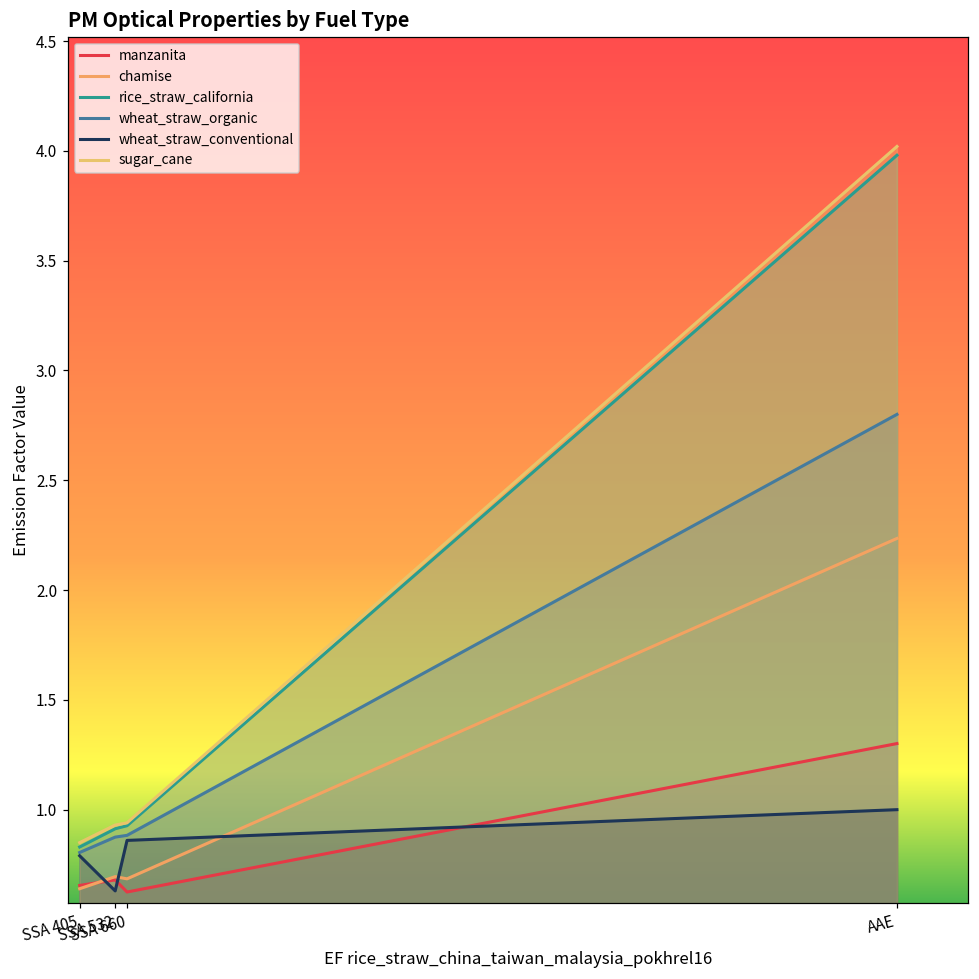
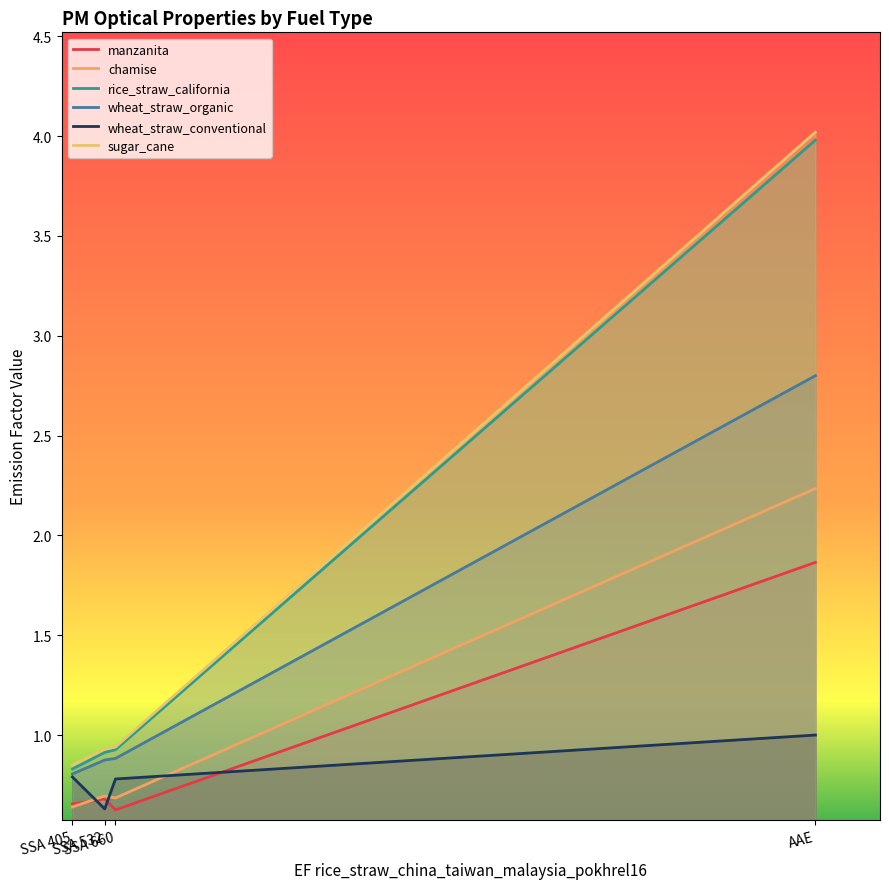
wheat_straw_conventional, SSA 660: 0.86 -> 0.78
manzanita, AAE: 1.30 -> 1.87
